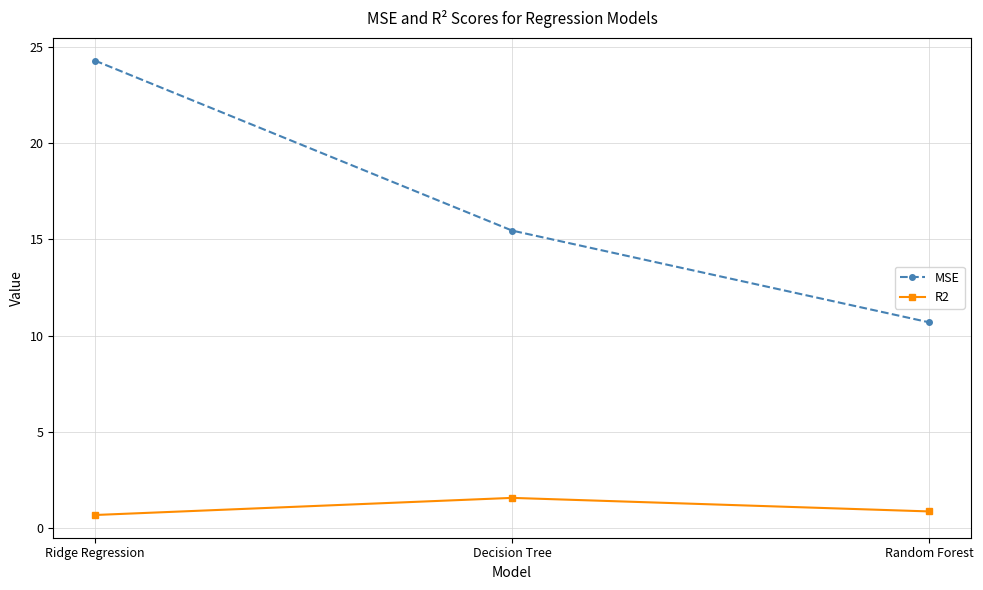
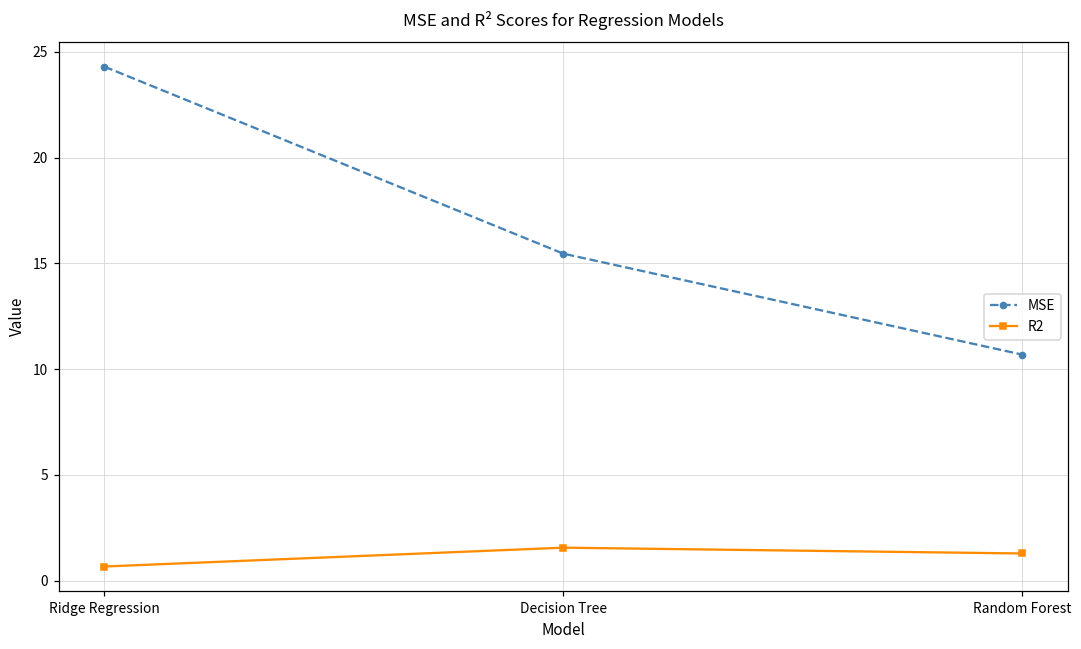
R2, Random Forest: 0.9 -> 1.3
